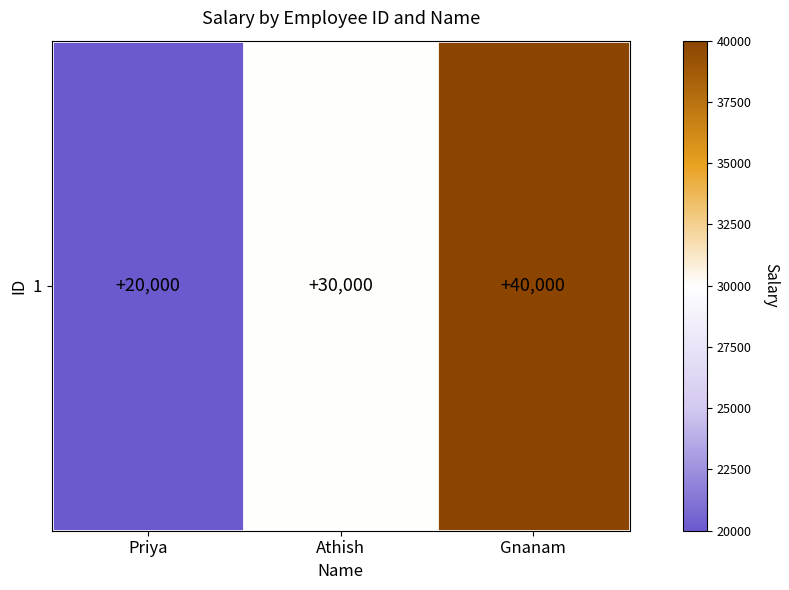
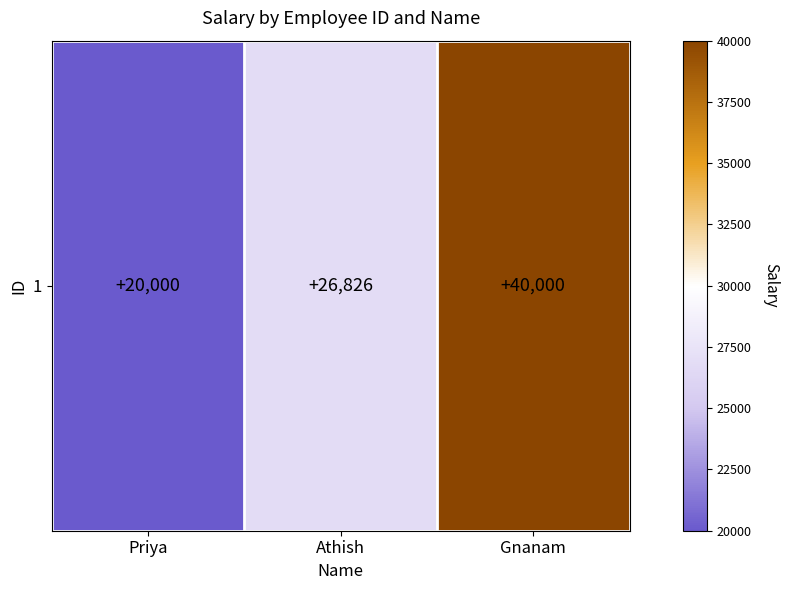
1, Athish: +30,000 -> +26,826
